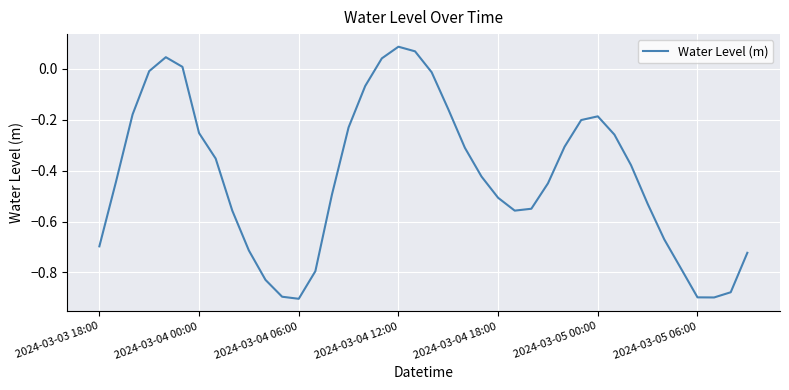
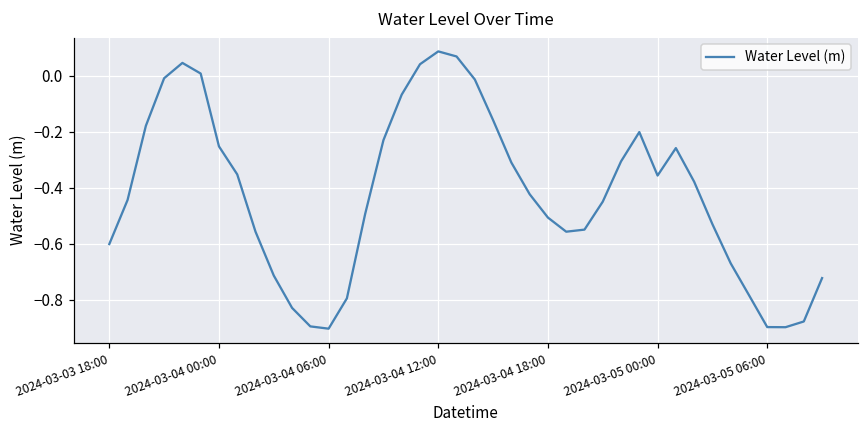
2024-03-03 18:00: -0.70 -> -0.60
2024-03-05 00:00: -0.19 -> -0.36
